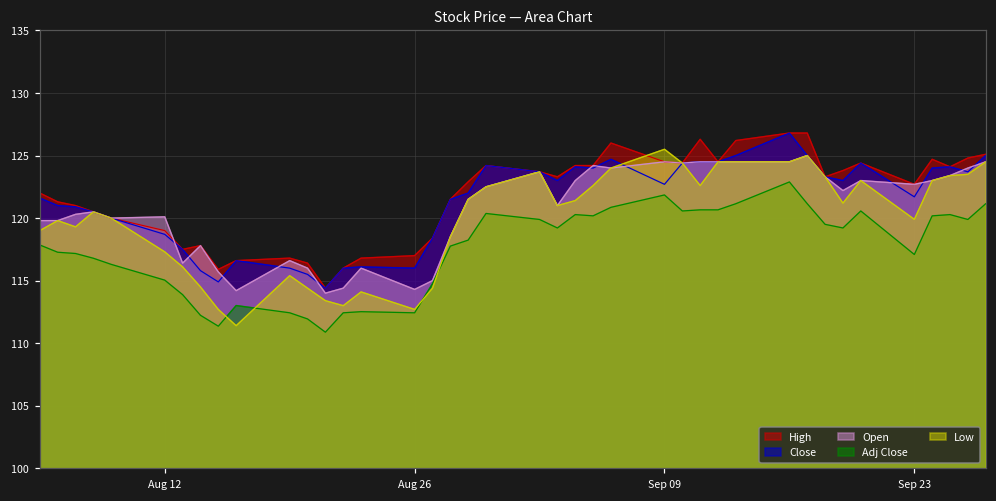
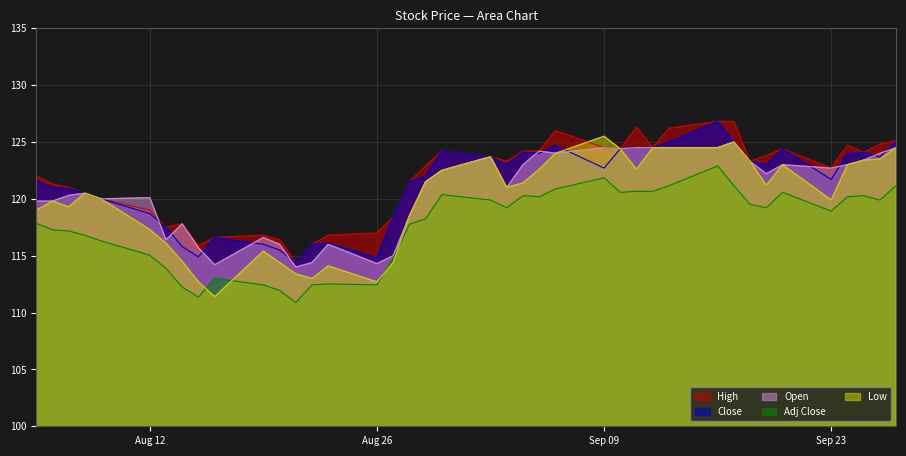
Close, Aug 26: 116.0 -> 114.8
Adj Close, Sep 23: 117.1 -> 118.9
